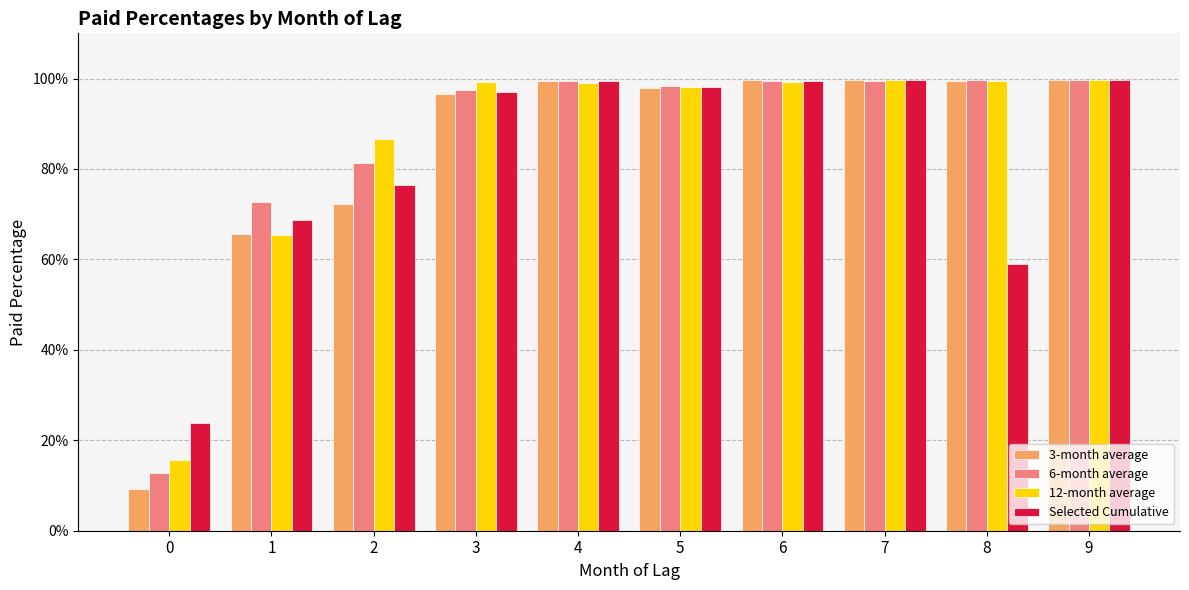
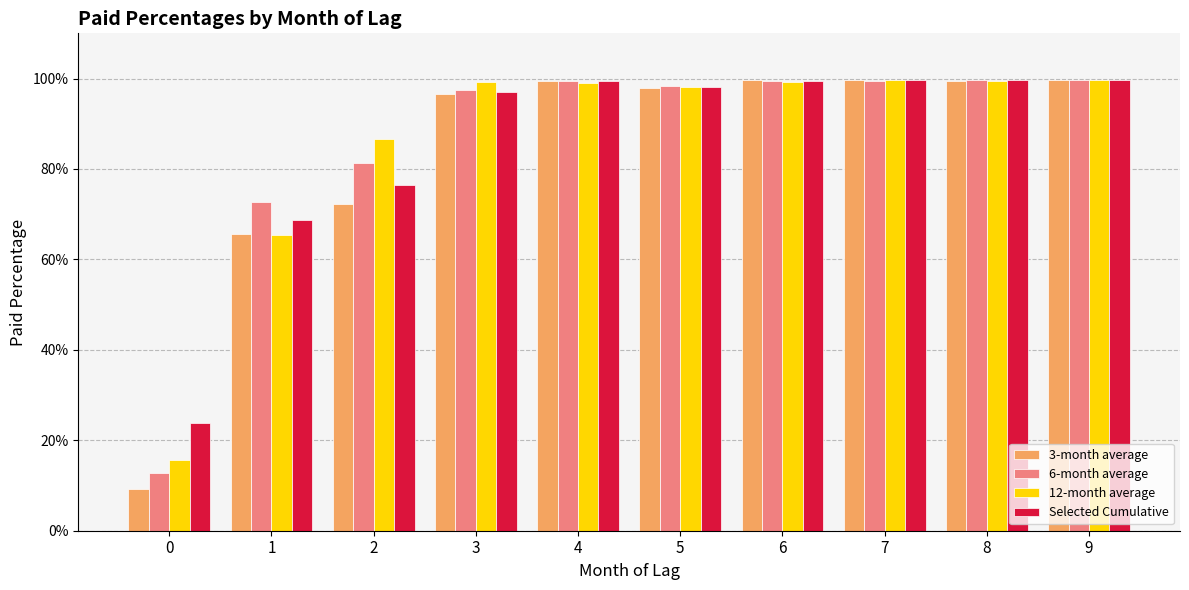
Selected Cumulative, 8: 59% -> 100%
